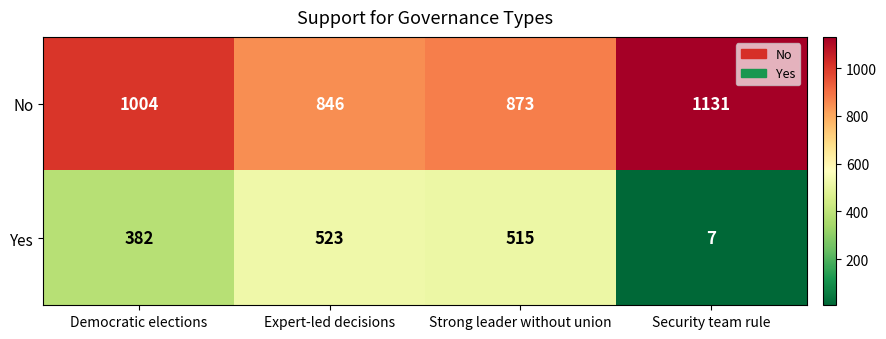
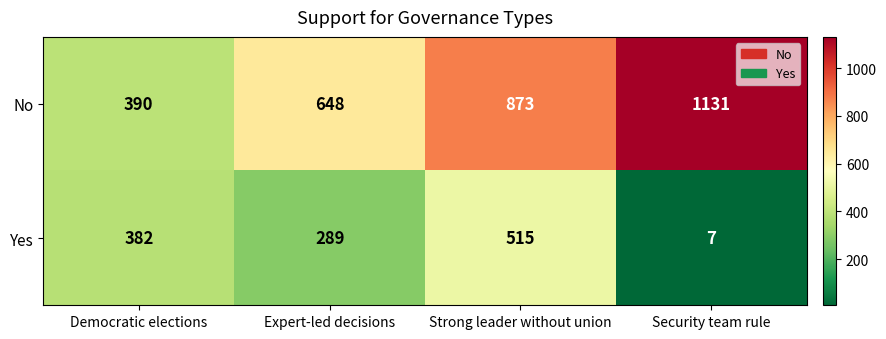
No, Democratic elections: 1004 -> 390
No, Expert-led decisions: 846 -> 648
Yes, Expert-led decisions: 523 -> 289
